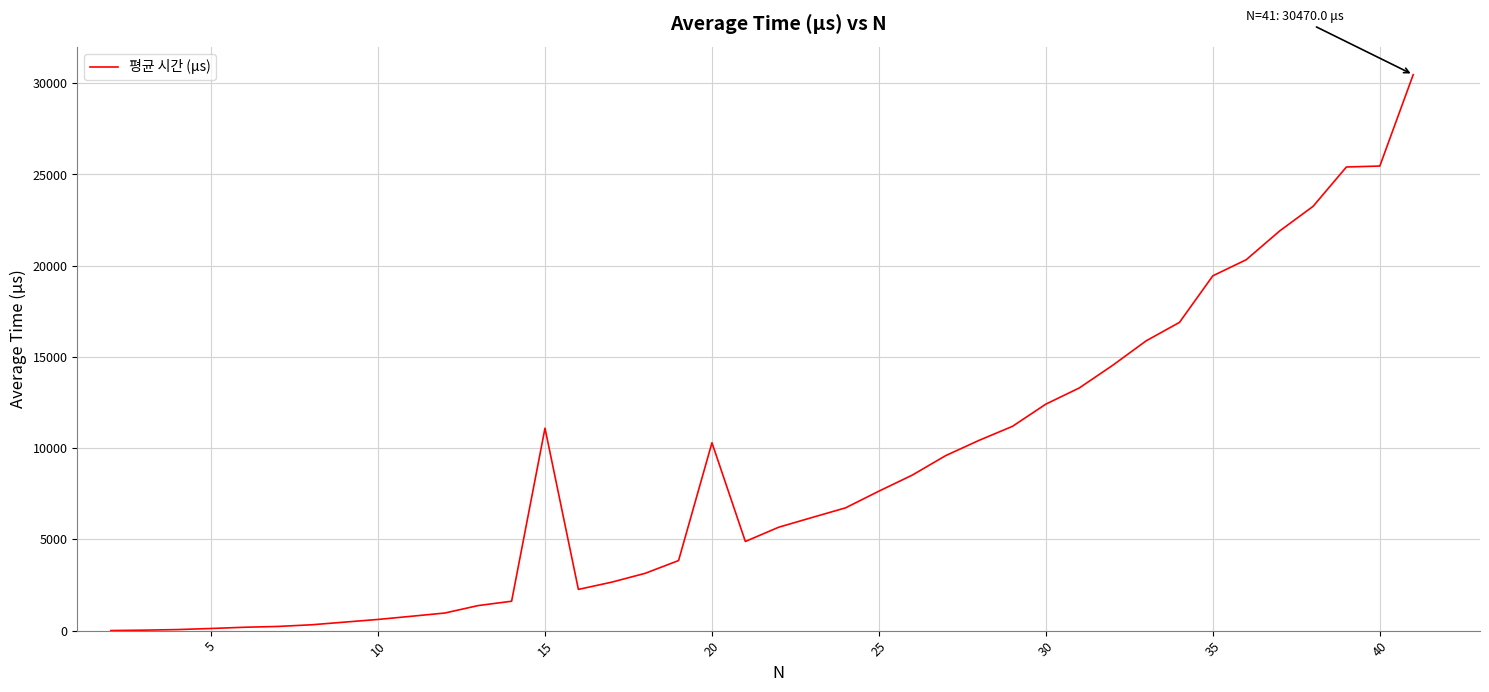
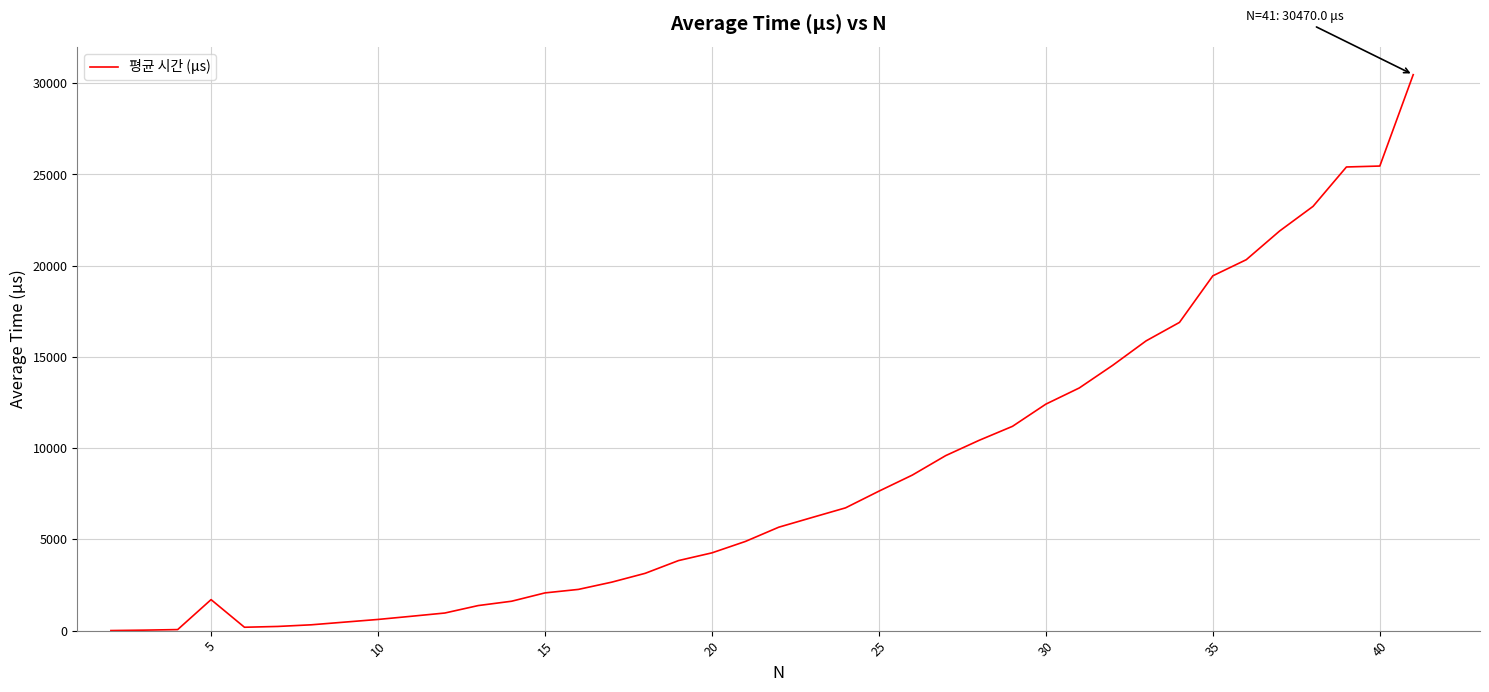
5: 100 -> 1700
15: 11100 -> 2100
20: 10300 -> 4300
